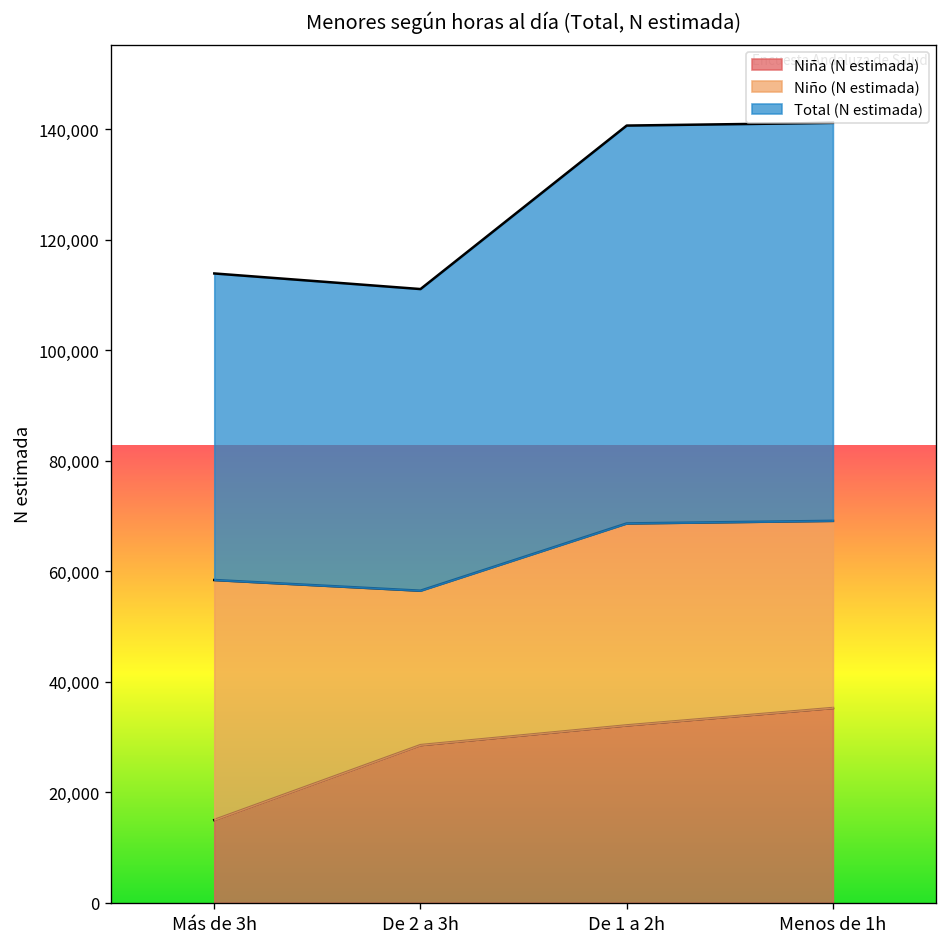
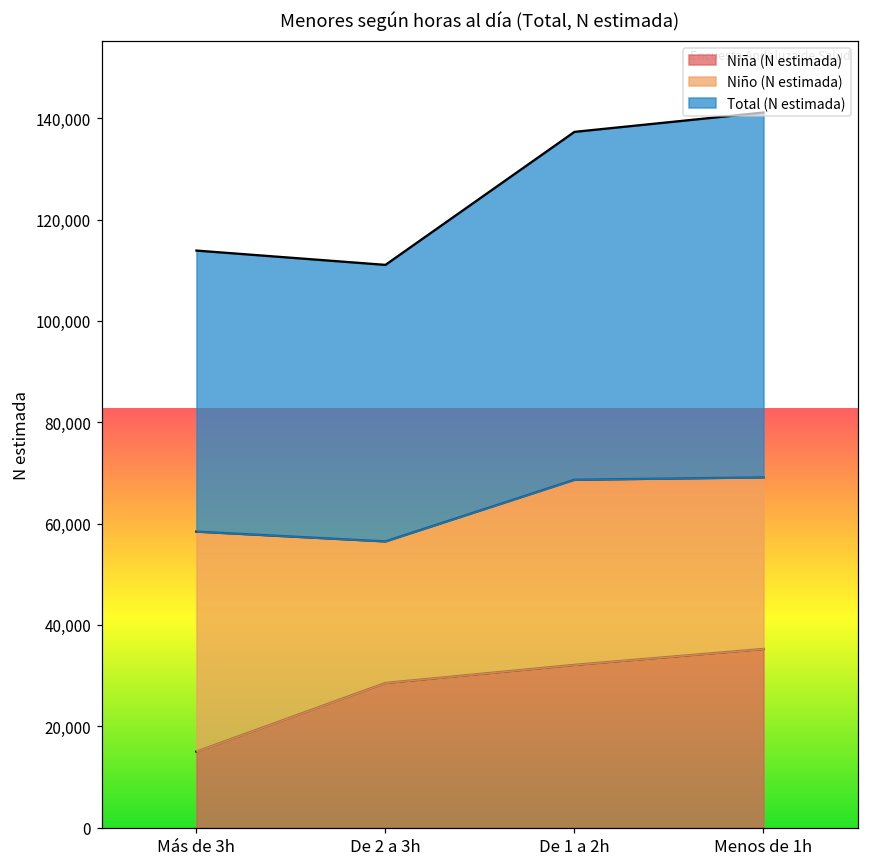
Total (N estimada), De 1 a 2h: 72,000 -> 69,000
